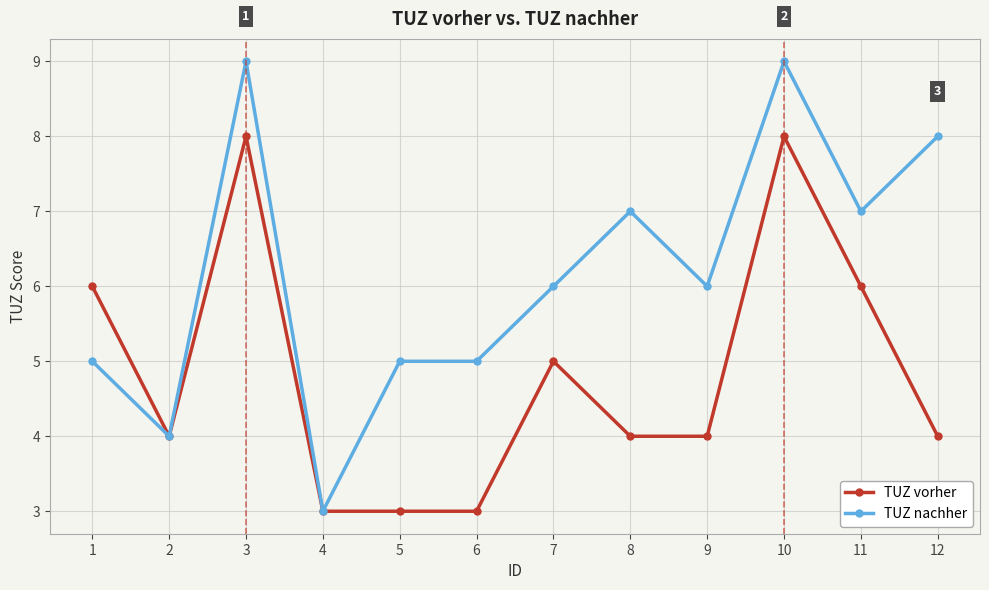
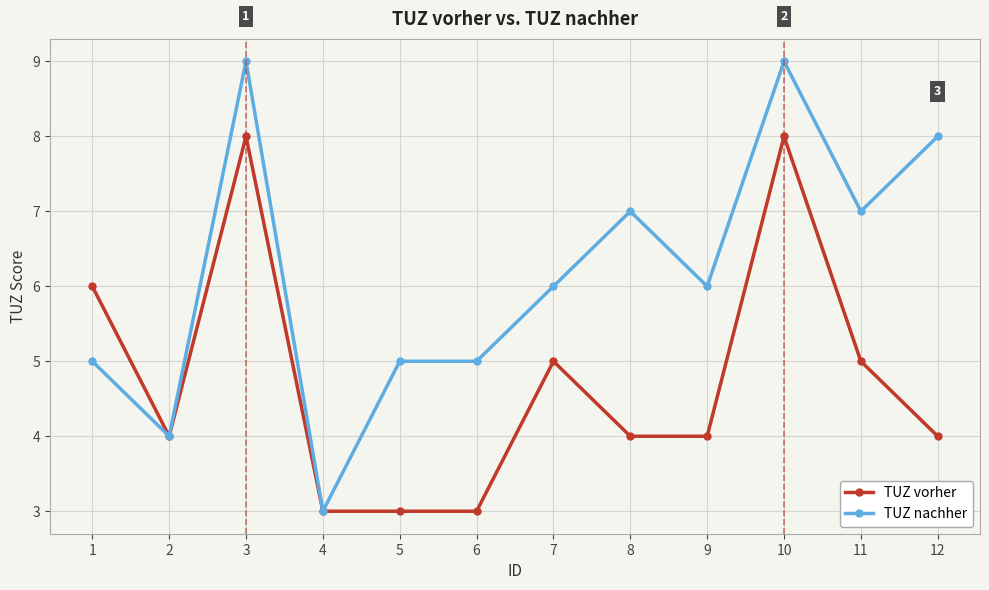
TUZ vorher, 11: 6 -> 5
